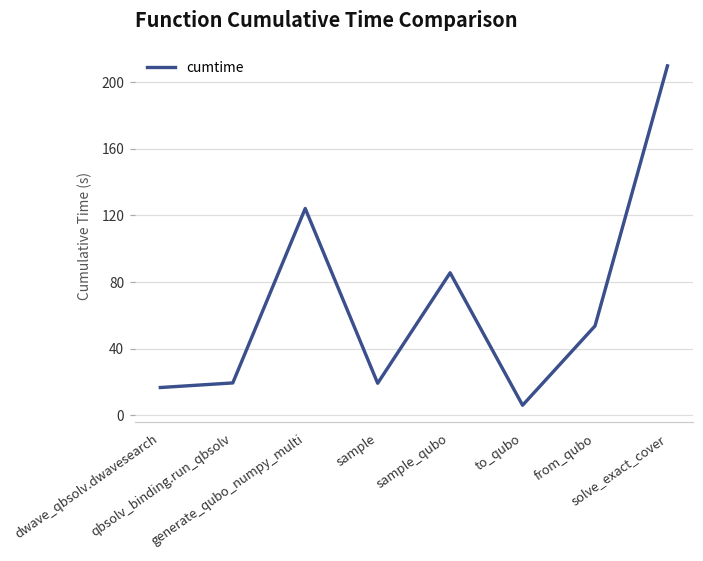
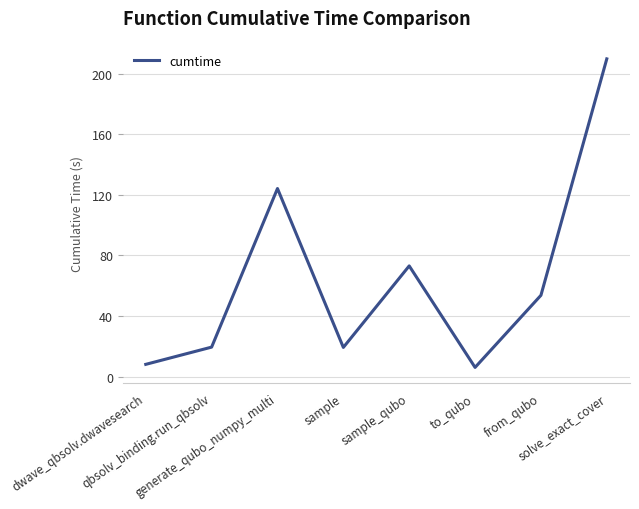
dwave_qbsolv.dwavesearch: 17 -> 8
sample_qubo: 86 -> 73
